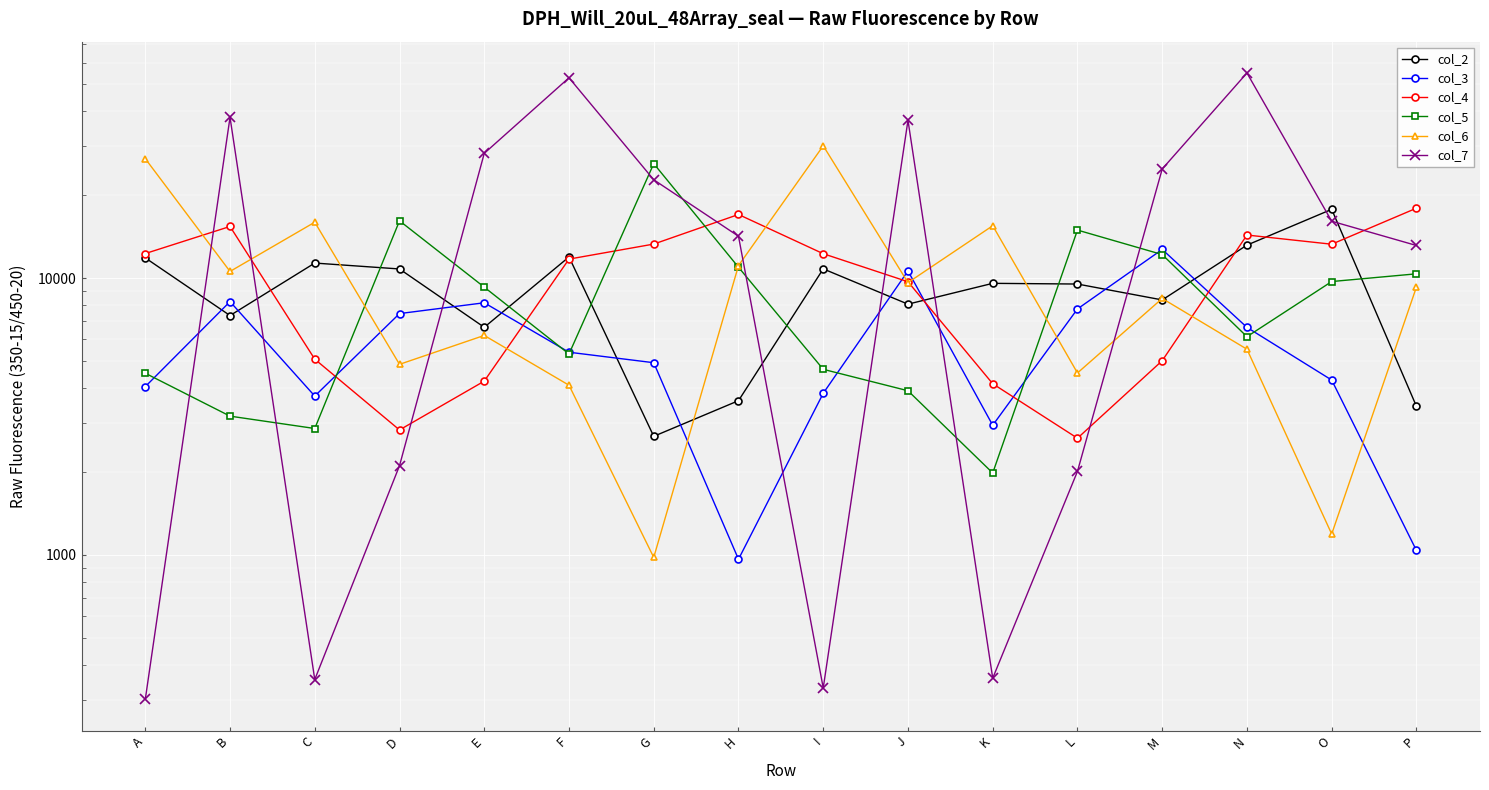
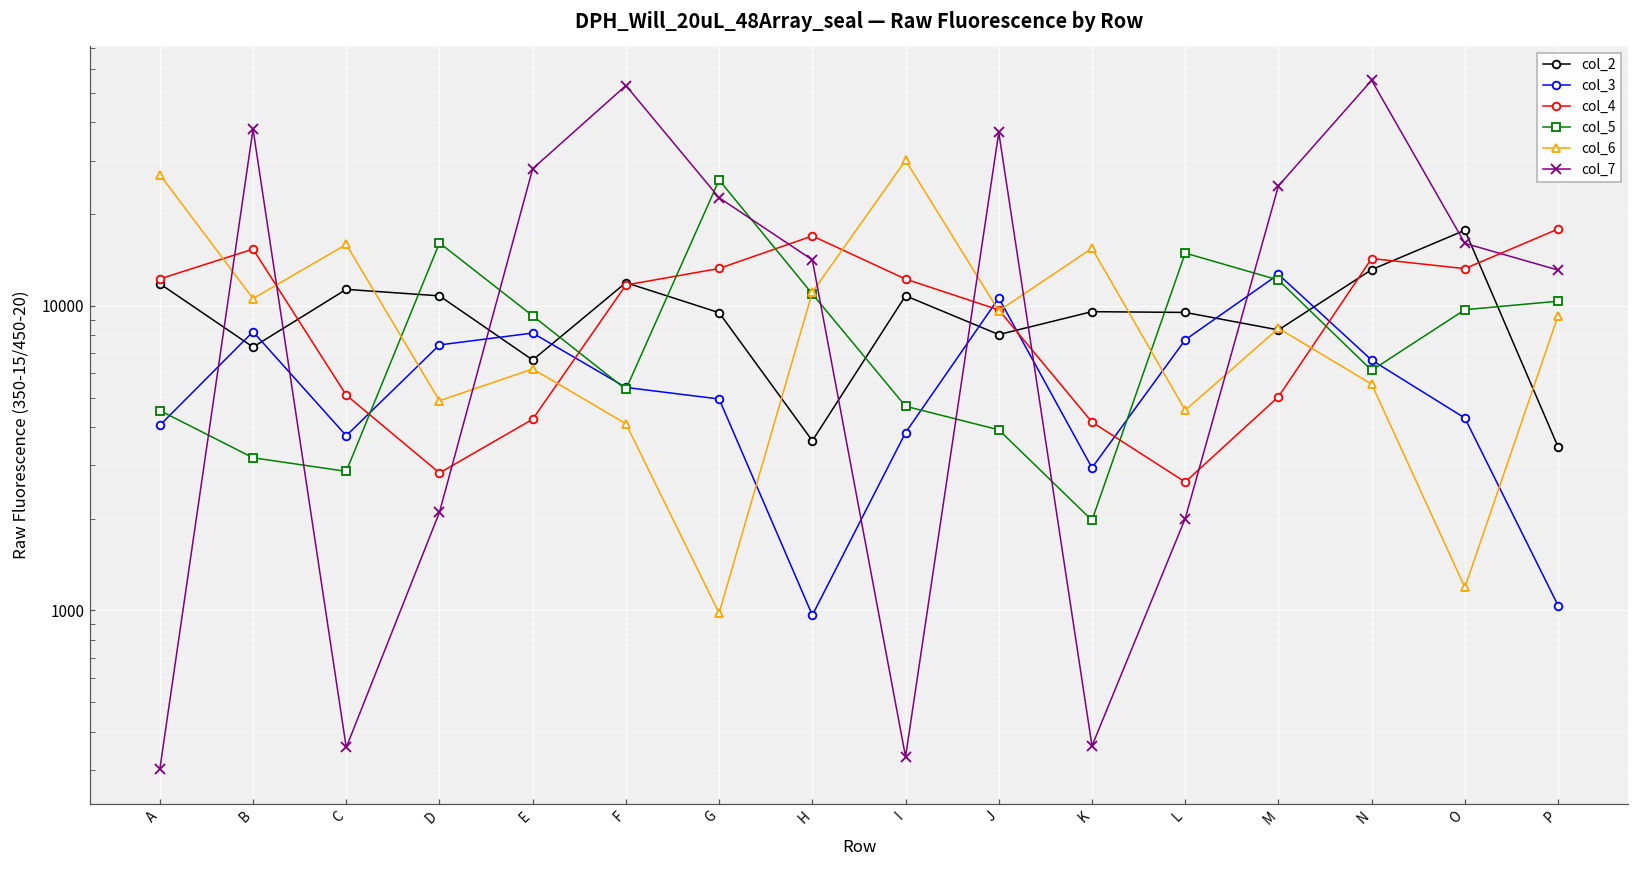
col_2, G: 2700 -> 9500
